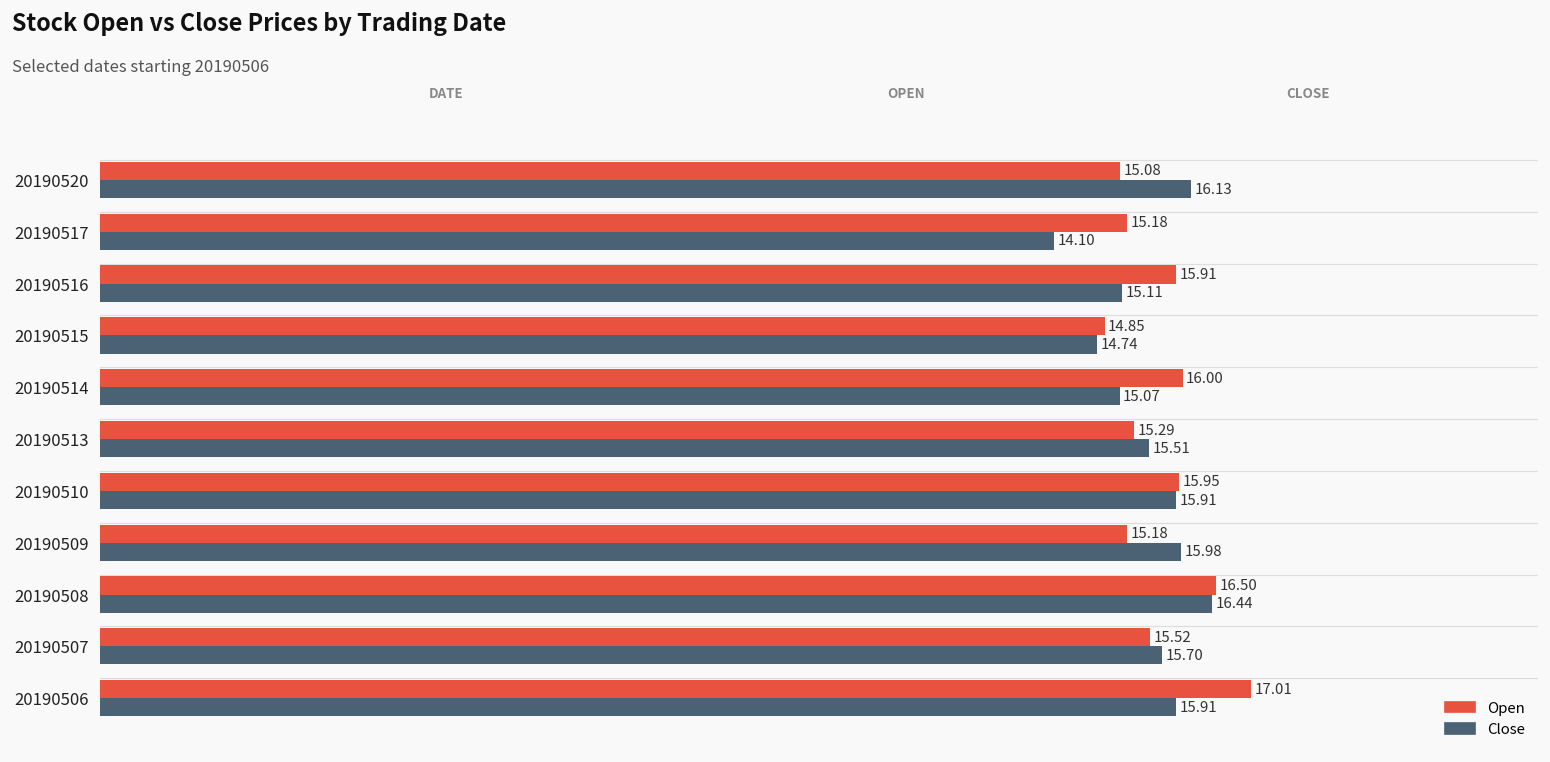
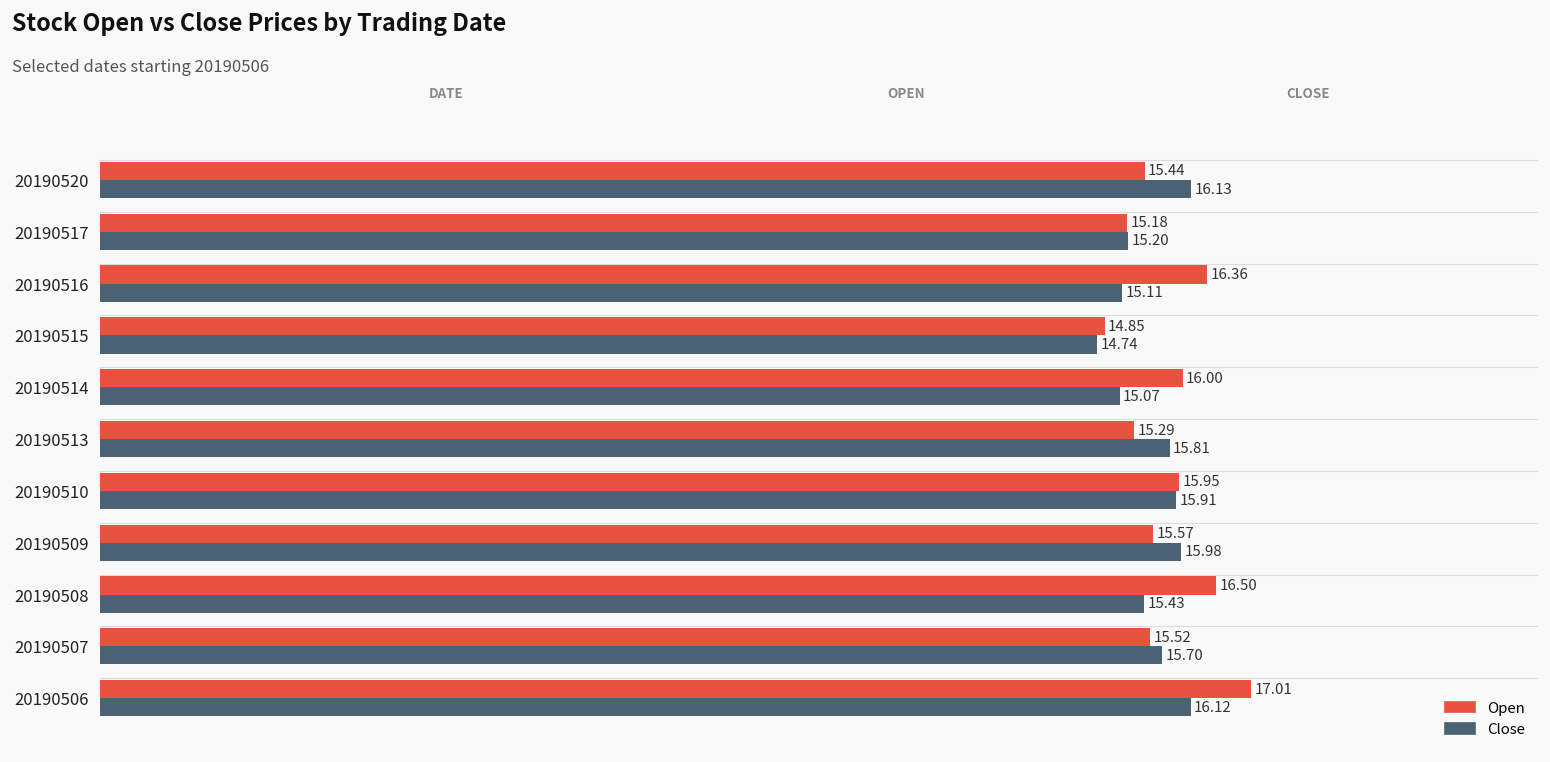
Open, 20190520: 15.08 -> 15.44
Close, 20190517: 14.10 -> 15.20
Open, 20190516: 15.91 -> 16.36
Close, 20190513: 15.51 -> 15.81
Open, 20190509: 15.18 -> 15.57
Close, 20190508: 16.44 -> 15.43
Close, 20190506: 15.91 -> 16.12
